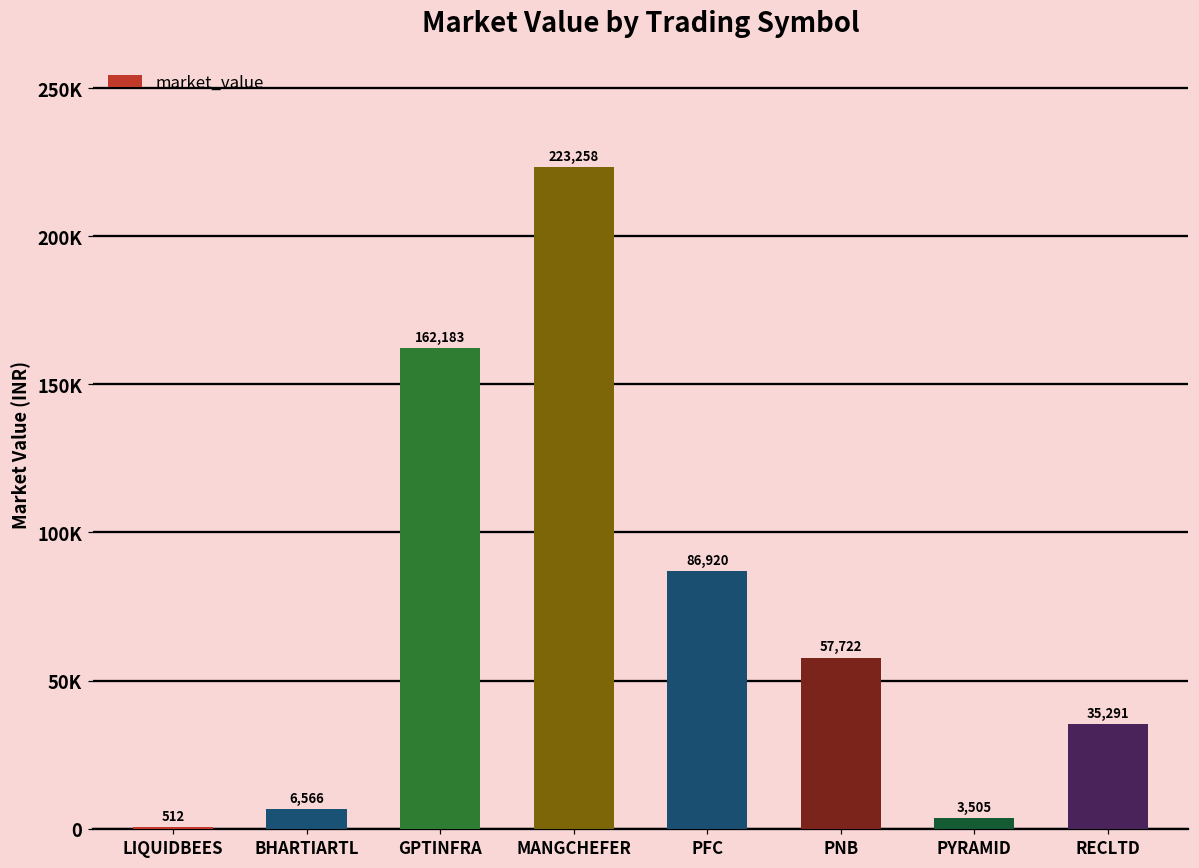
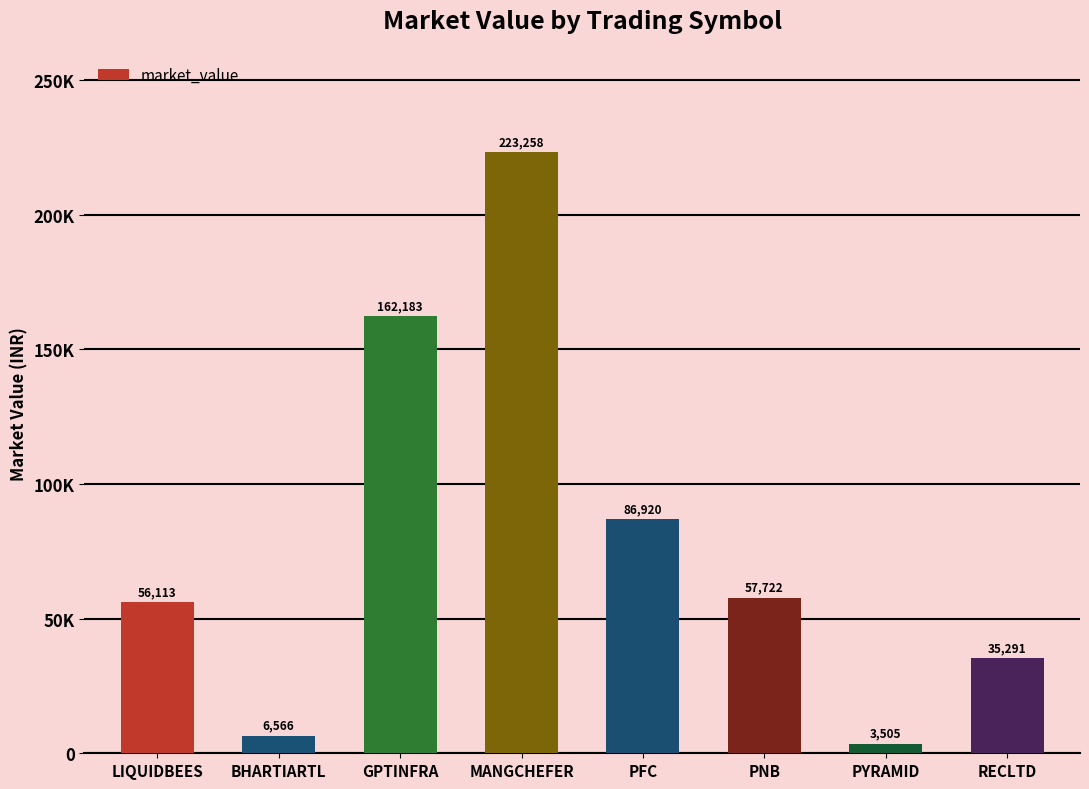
LIQUIDBEES: 512 -> 56,113
